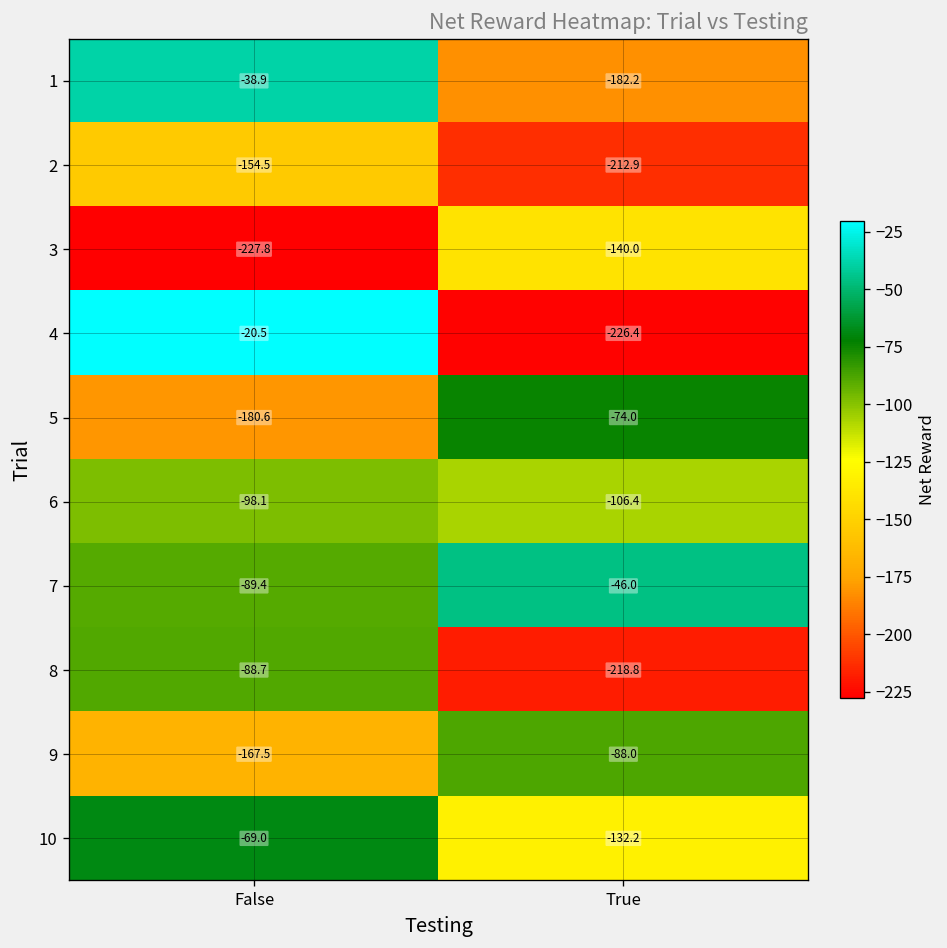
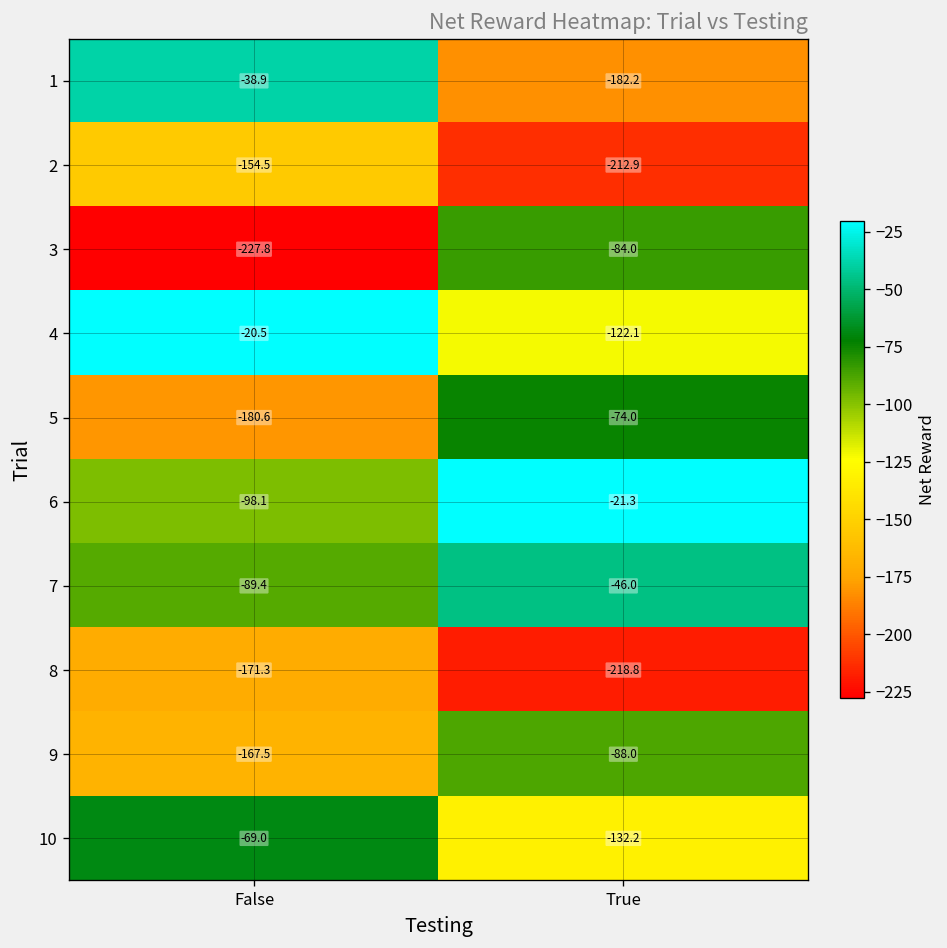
3, True: -140.0 -> -84.0
4, True: -226.4 -> -122.1
6, True: -106.4 -> -21.3
8, False: -88.7 -> -171.3
